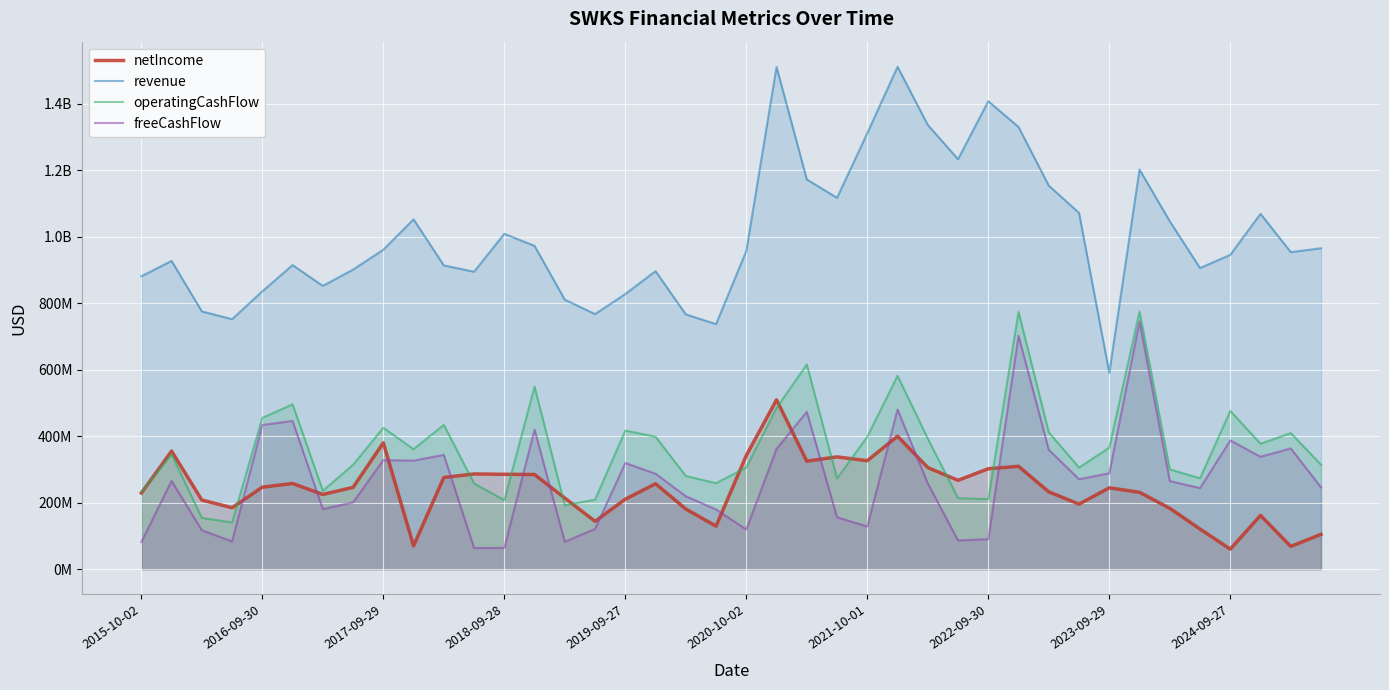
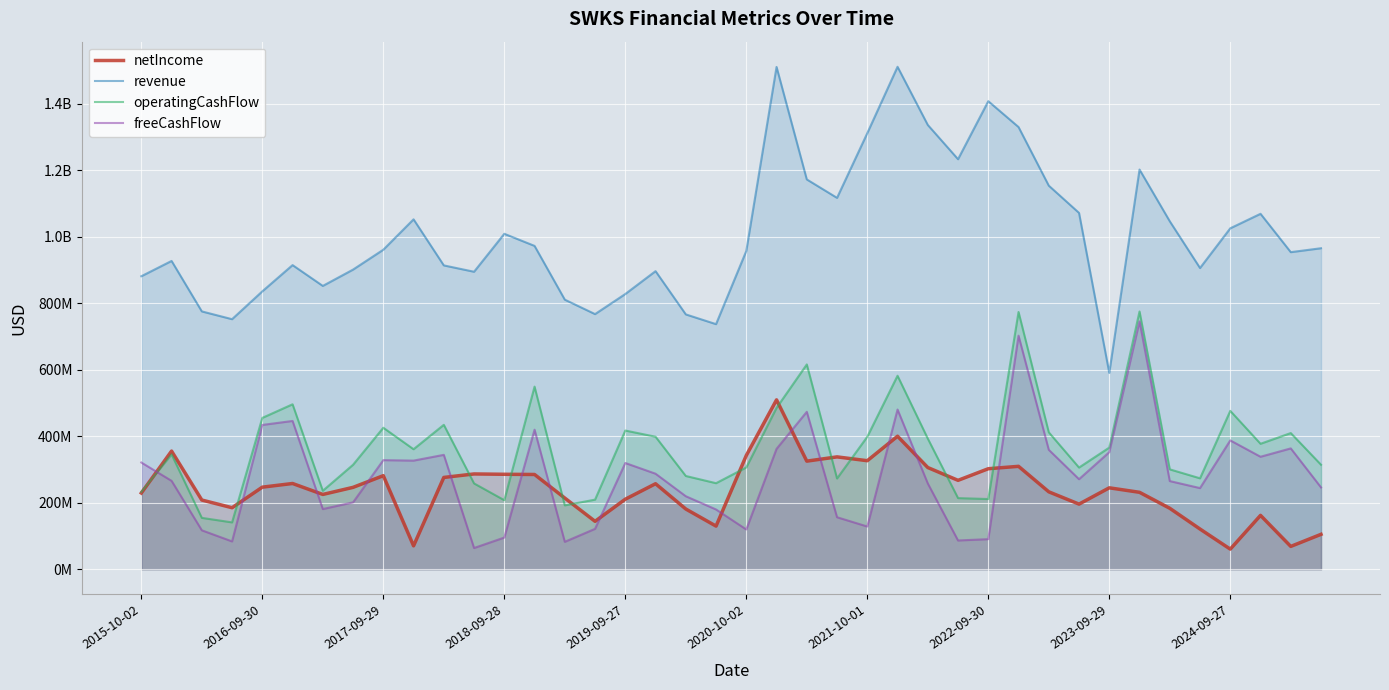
freeCashFlow, 2015-10-02: 80000000 -> 320000000
netIncome, 2017-09-29: 380000000 -> 280000000
freeCashFlow, 2018-09-28: 60000000 -> 100000000
freeCashFlow, 2023-09-29: 290000000 -> 350000000
revenue, 2024-09-27: 950000000 -> 1020000000
